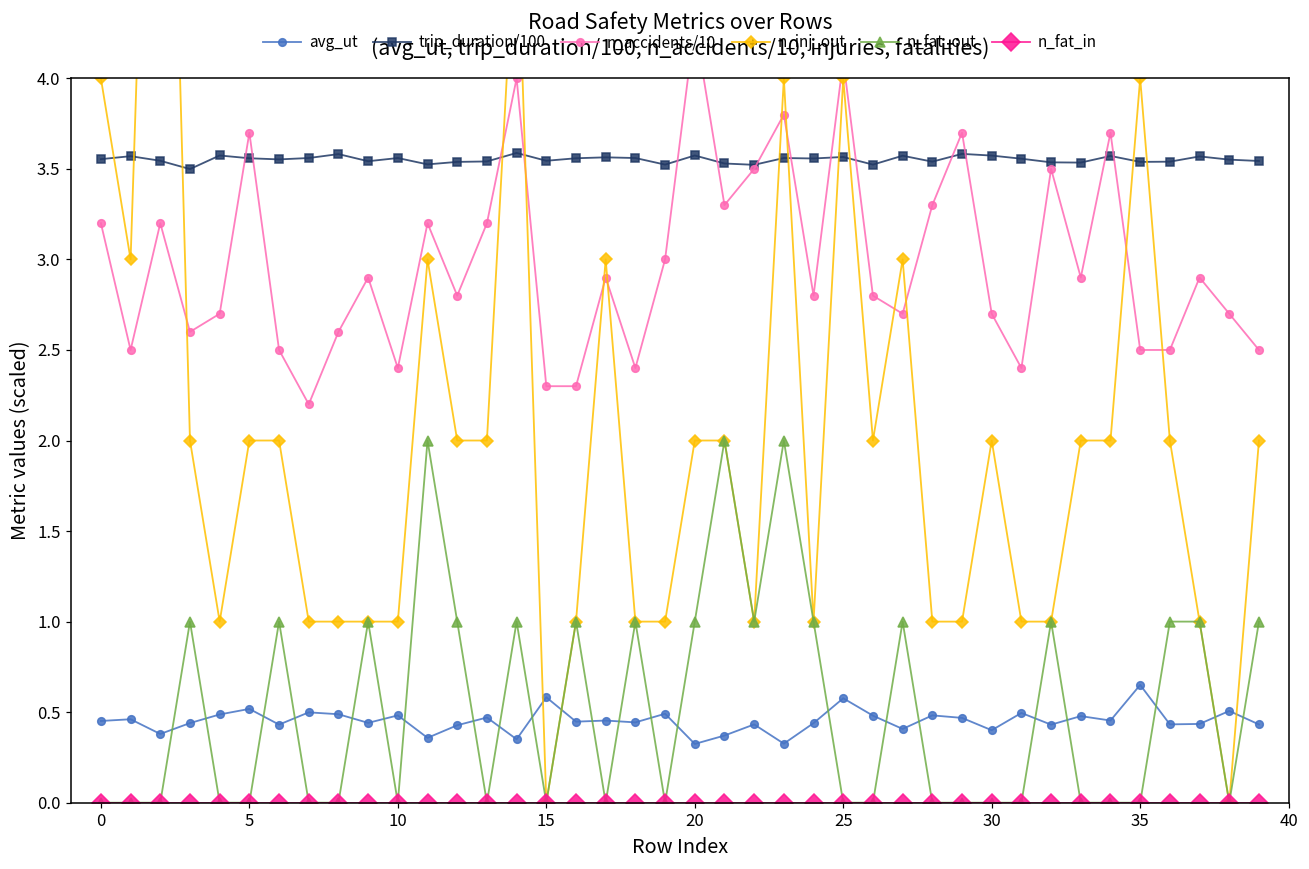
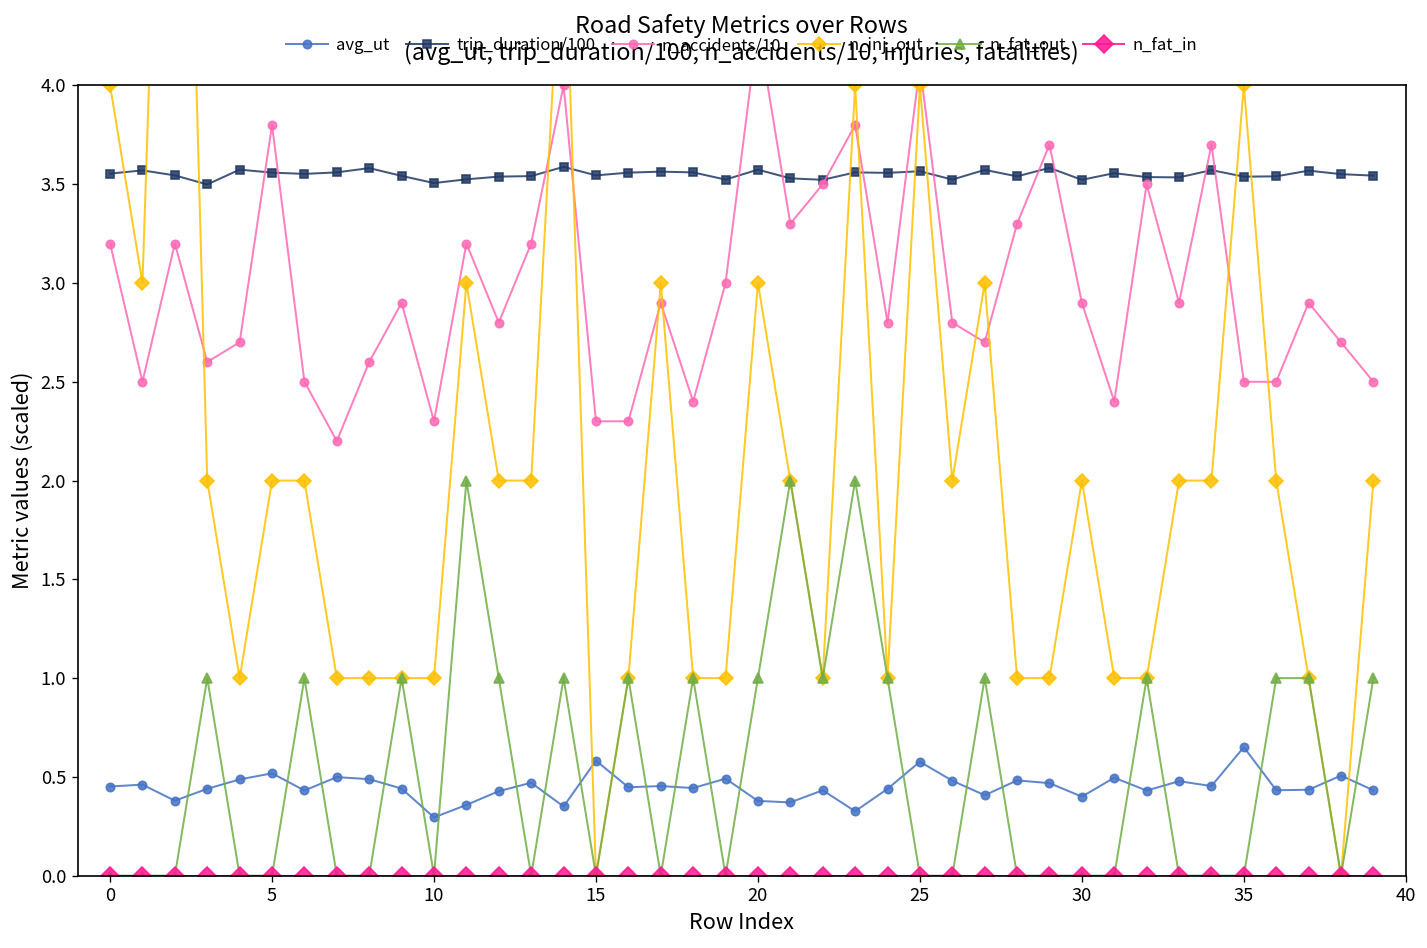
n_accidents/10, 5: 3.70 -> 3.80
avg_ut, 10: 0.48 -> 0.29
trip_duration/100, 10: 3.56 -> 3.51
n_accidents/10, 10: 2.40 -> 2.30
avg_ut, 20: 0.32 -> 0.38
n_inj_out, 20: 2 -> 3
trip_duration/100, 30: 3.57 -> 3.52
n_accidents/10, 30: 2.70 -> 2.90
